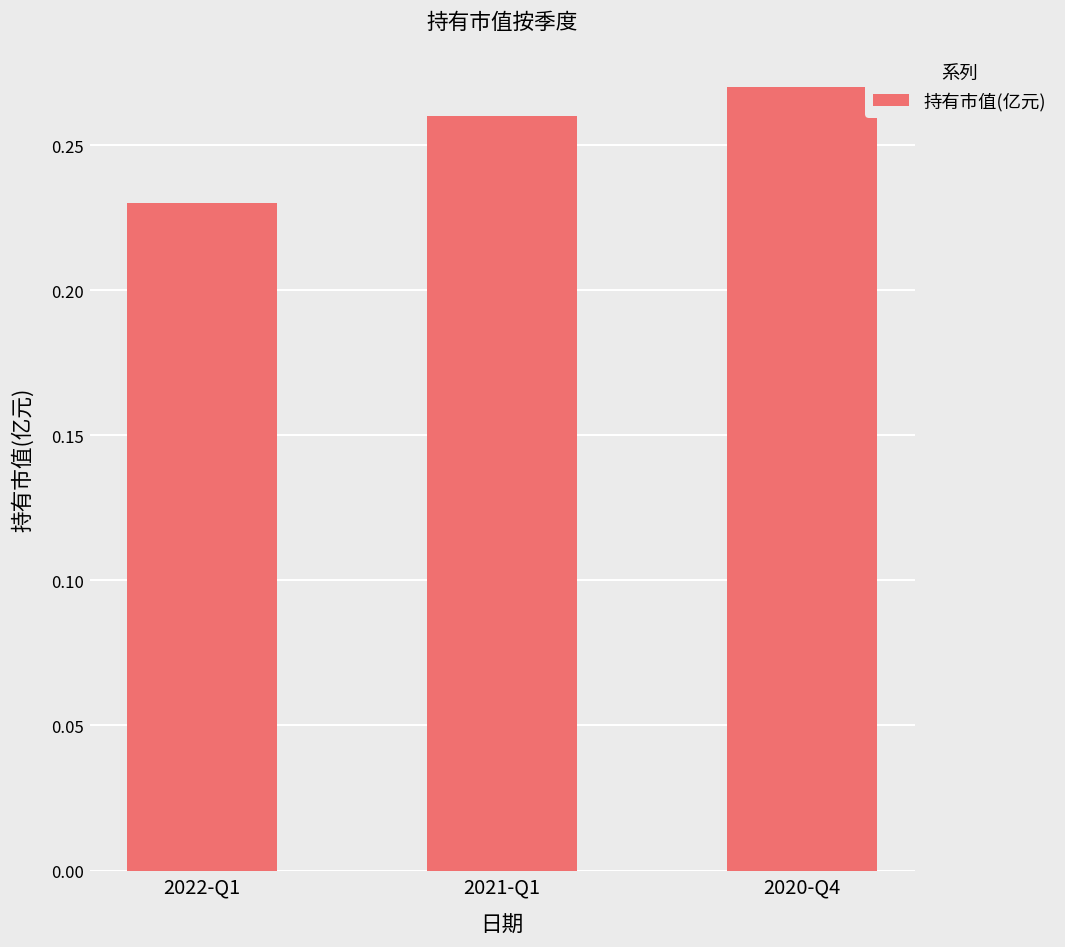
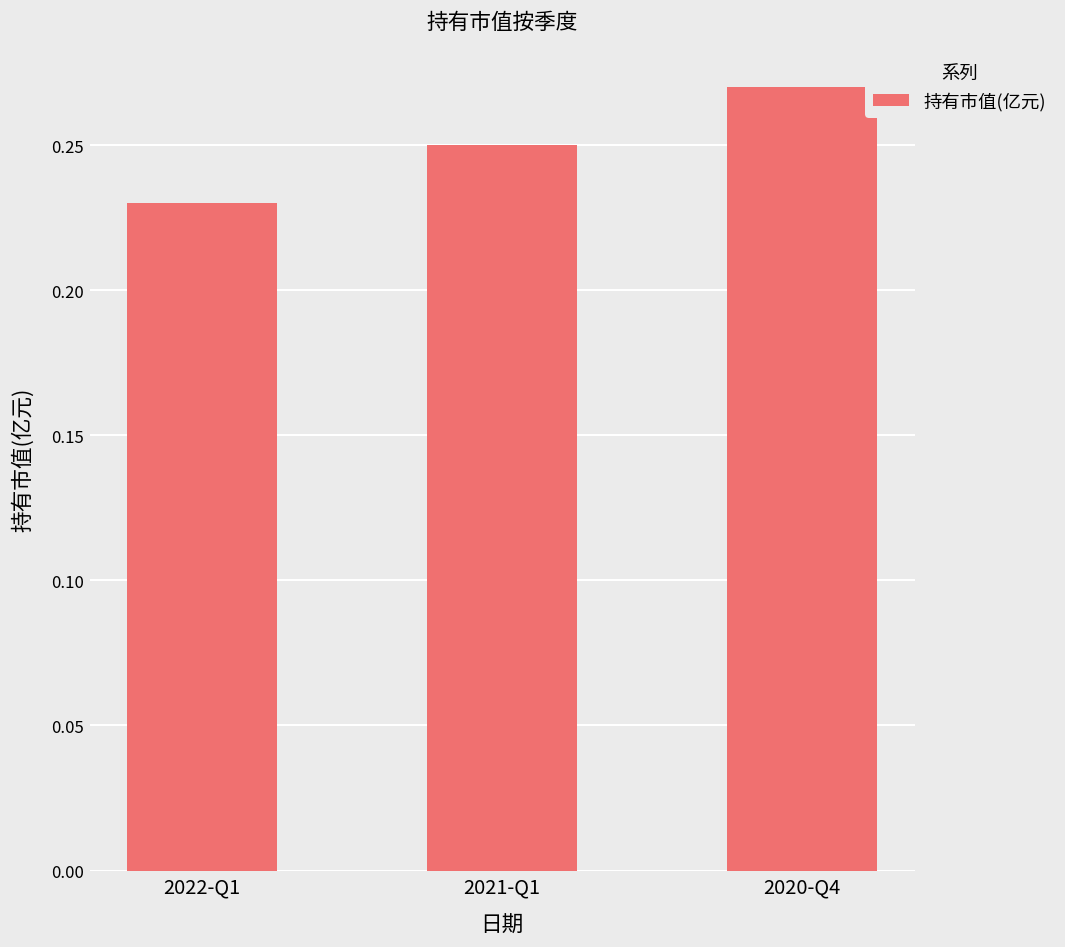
2021-Q1: 0.26 -> 0.25
